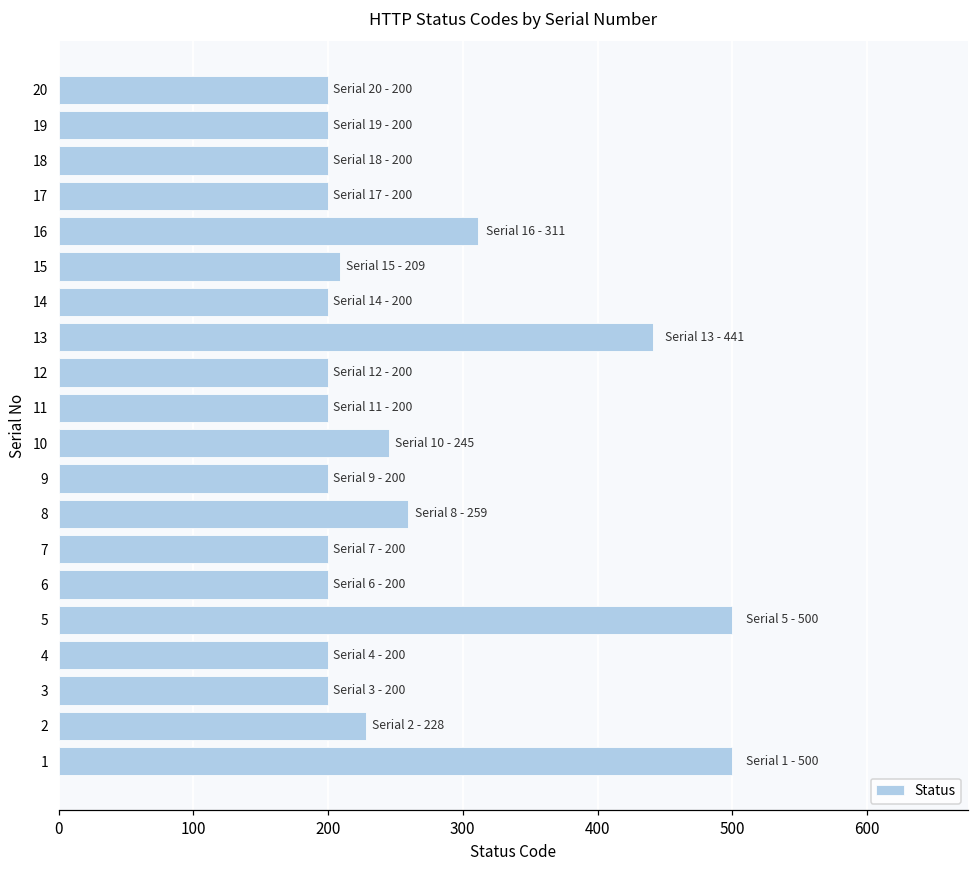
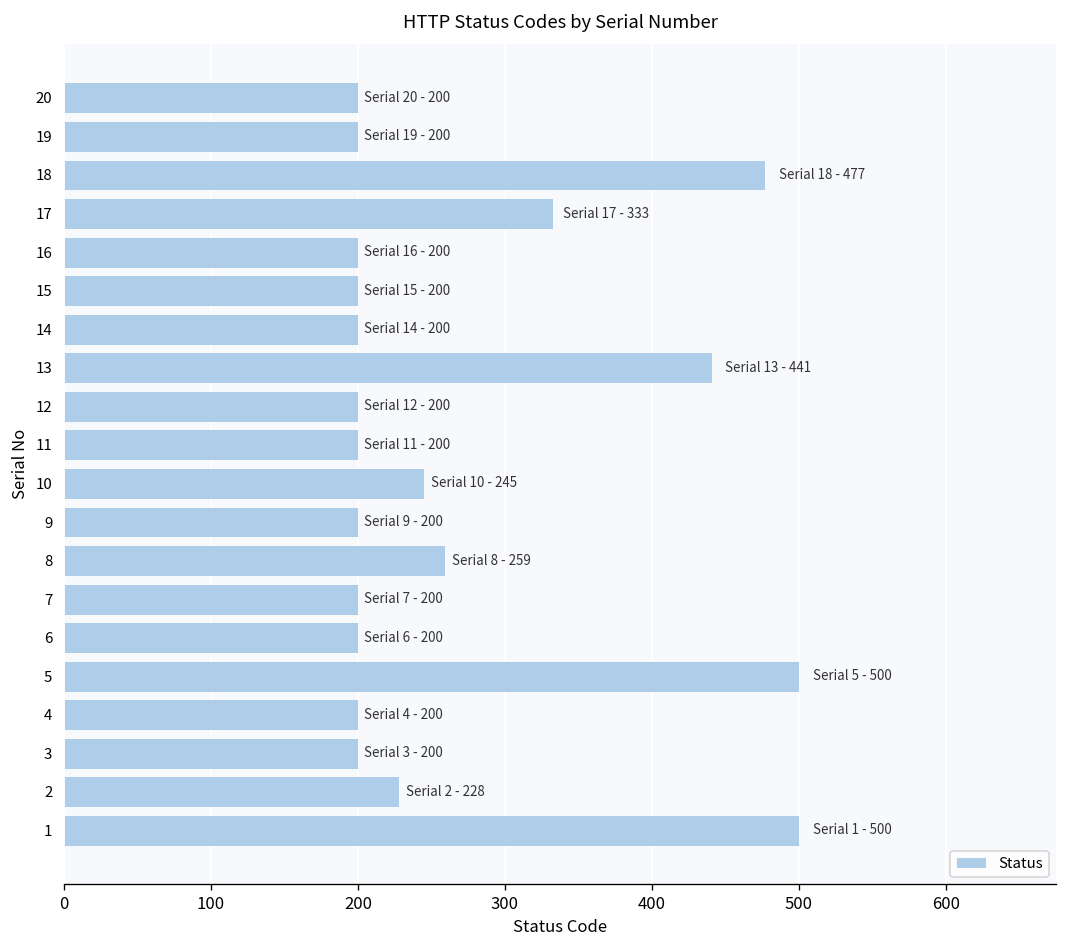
18: 200 -> 477
17: 200 -> 333
16: 311 -> 200
15: 209 -> 200
